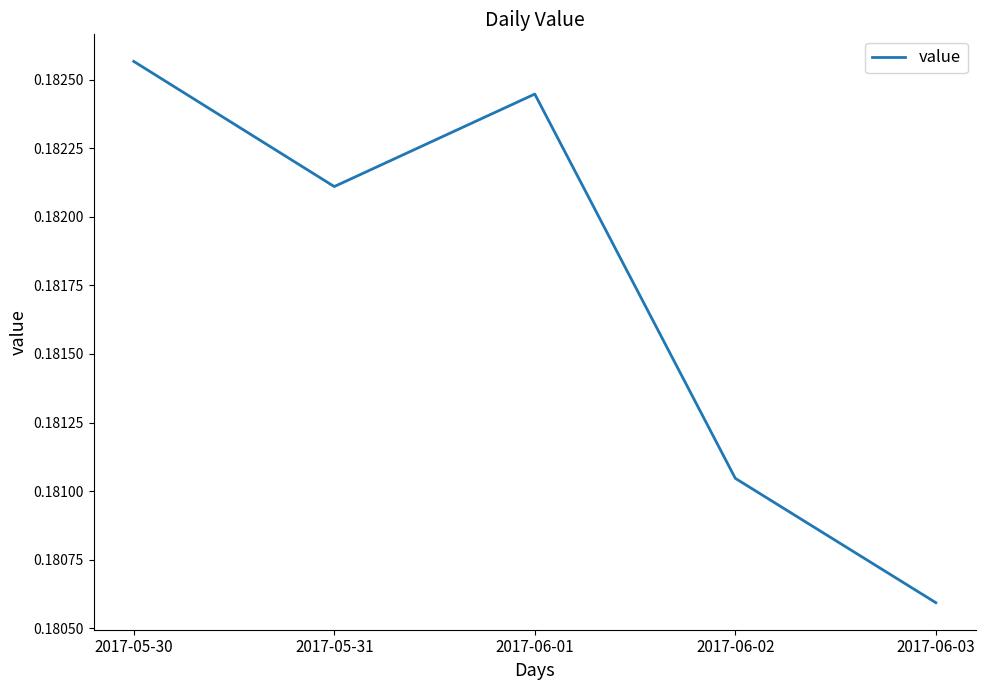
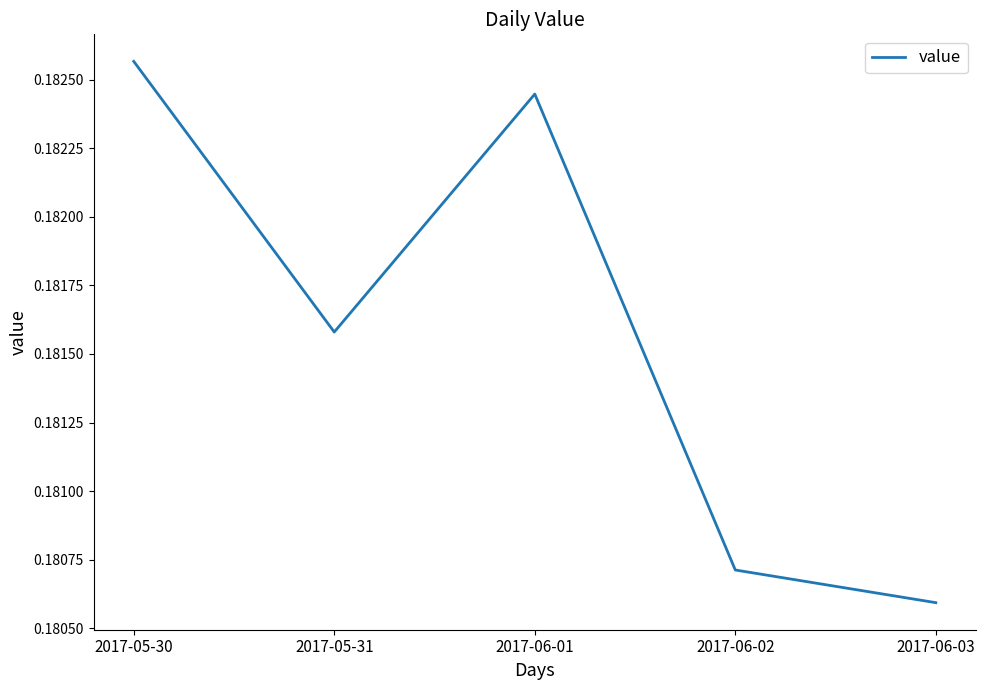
2017-05-31: 0.18211 -> 0.18158
2017-06-02: 0.18105 -> 0.18071
